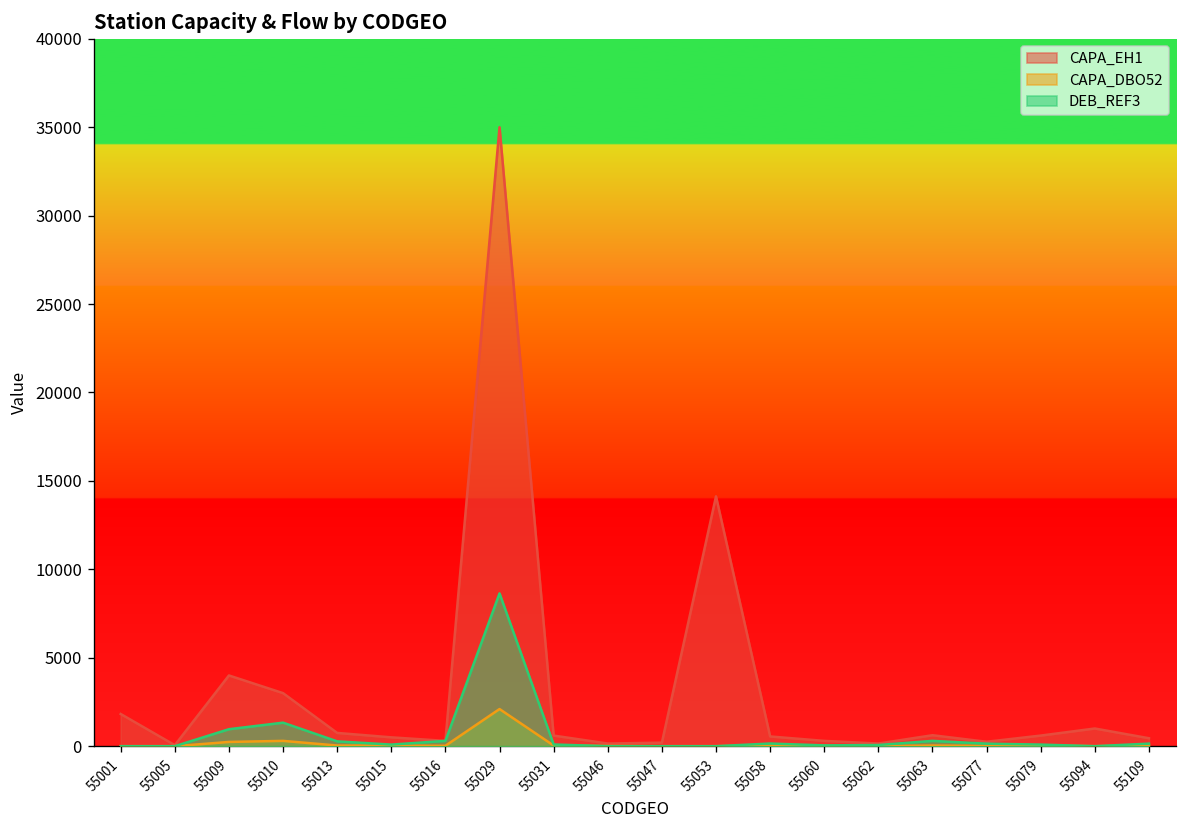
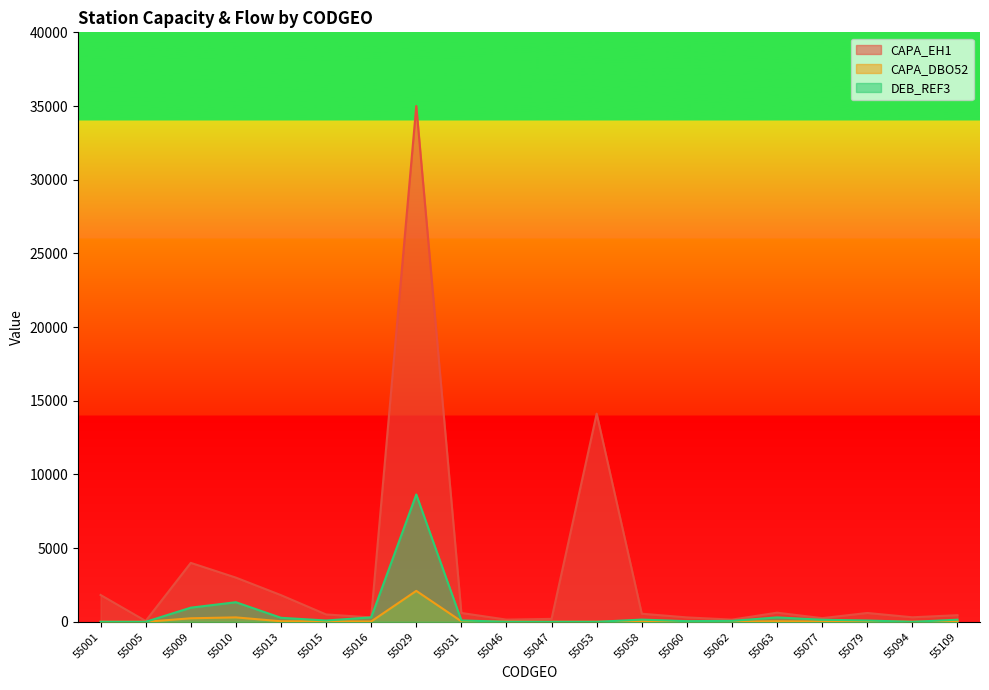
CAPA_EH1, 55013: 800 -> 1800
CAPA_EH1, 55094: 1000 -> 300
